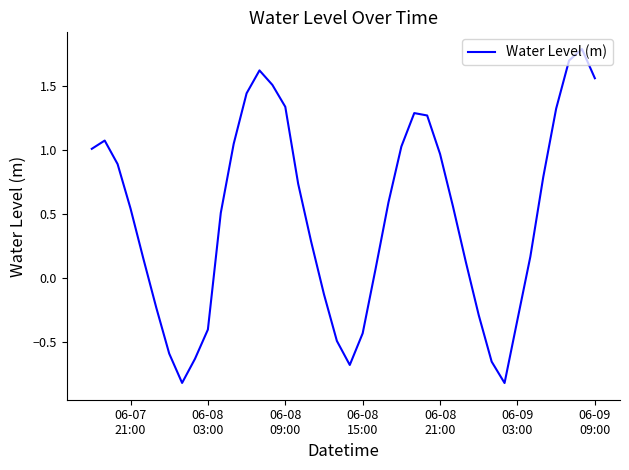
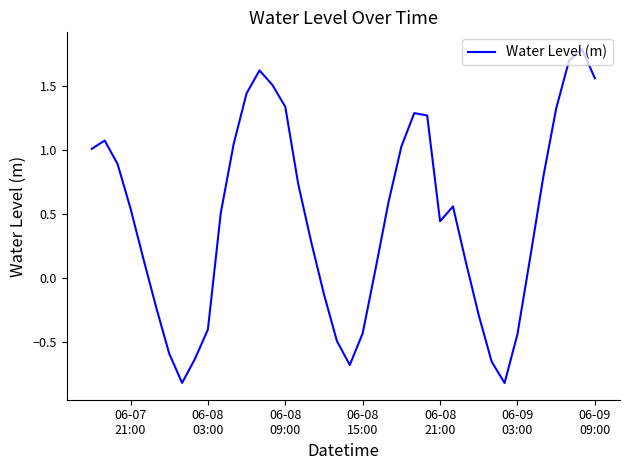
06-08 21:00: 0.97 -> 0.44
06-09 03:00: -0.32 -> -0.44
